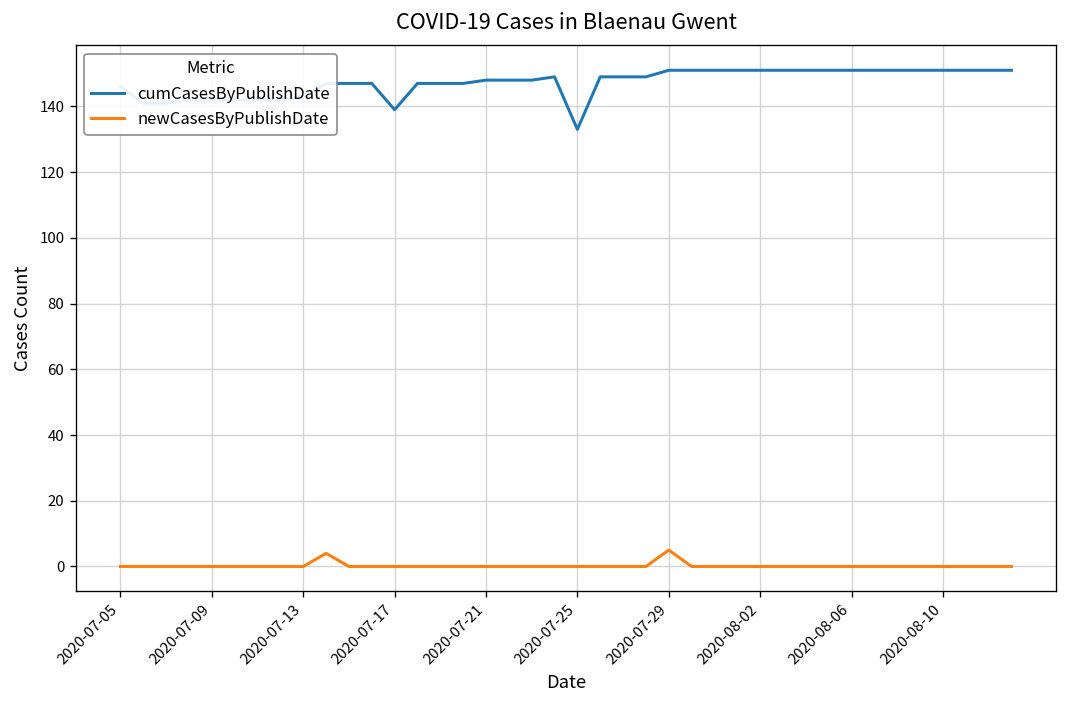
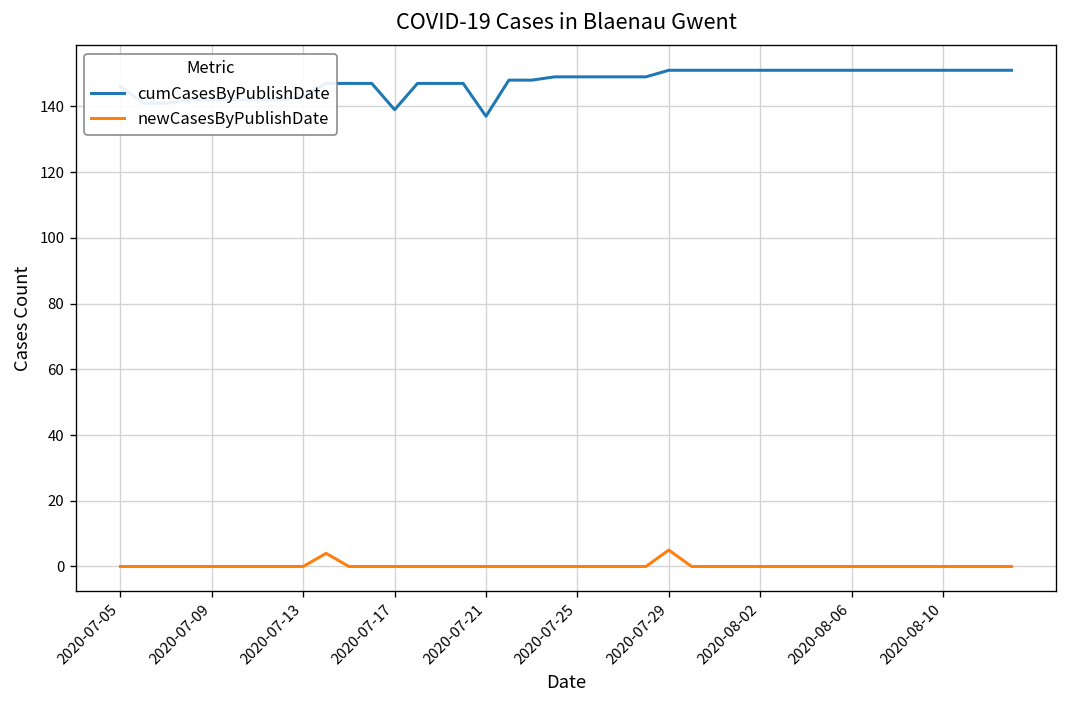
cumCasesByPublishDate, 2020-07-21: 148 -> 137
cumCasesByPublishDate, 2020-07-25: 133 -> 149
